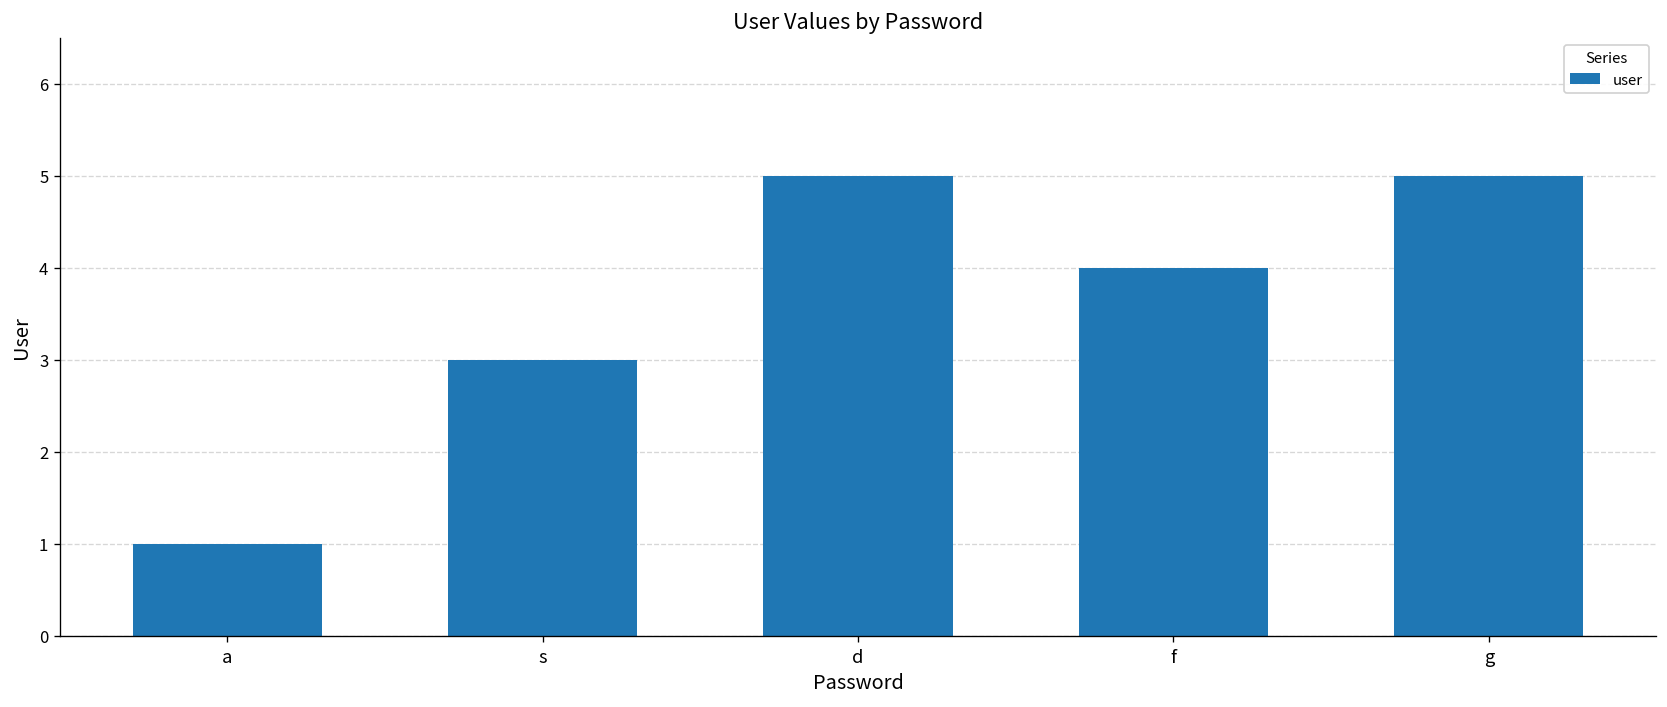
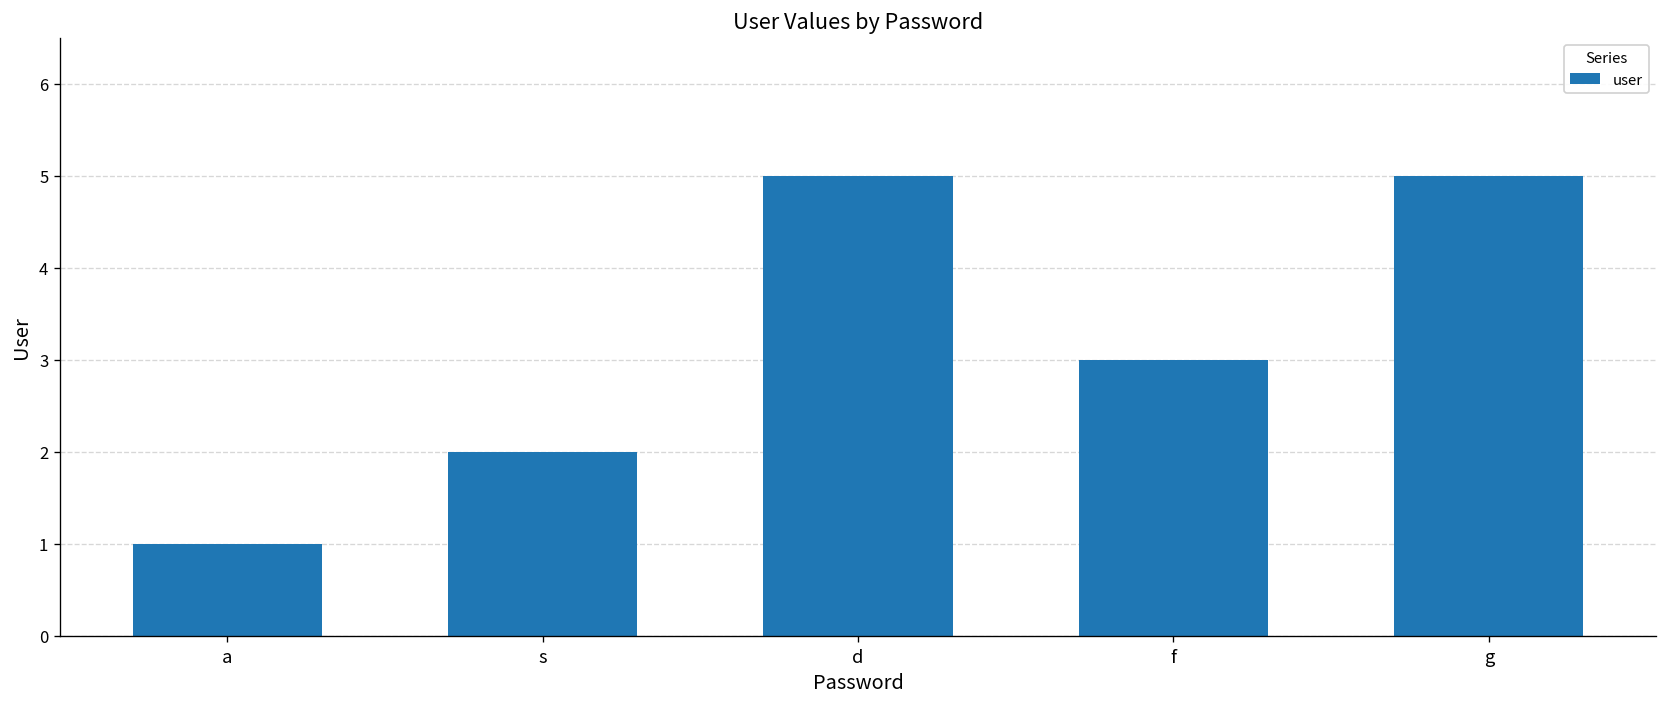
s: 3 -> 2
f: 4 -> 3
